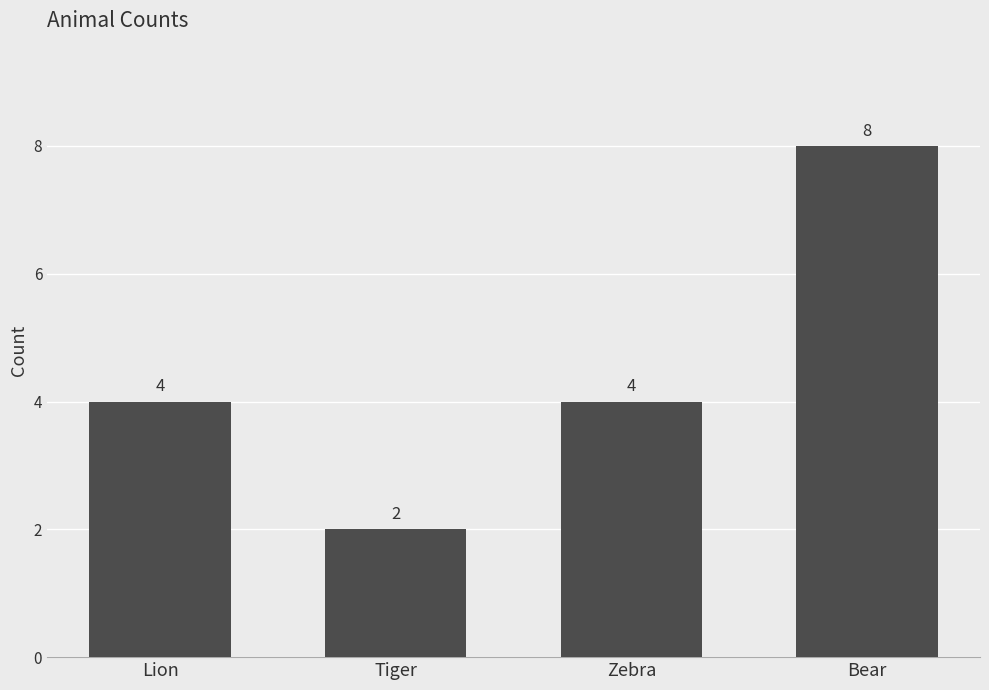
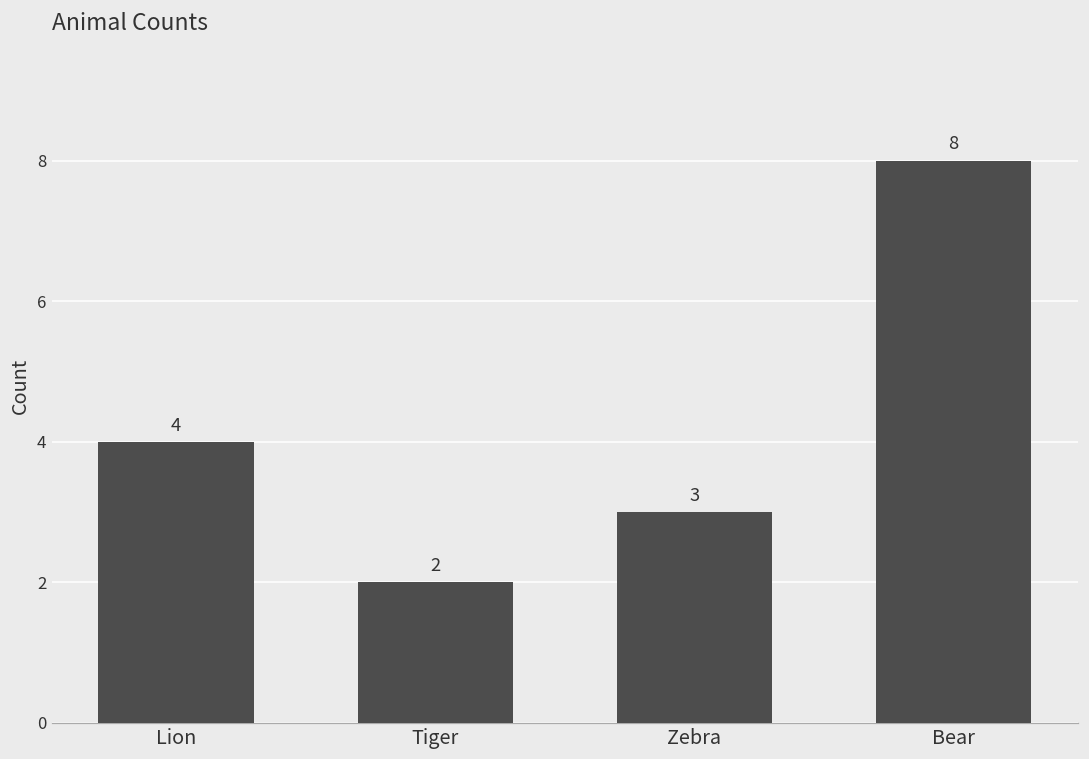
Zebra: 4 -> 3
